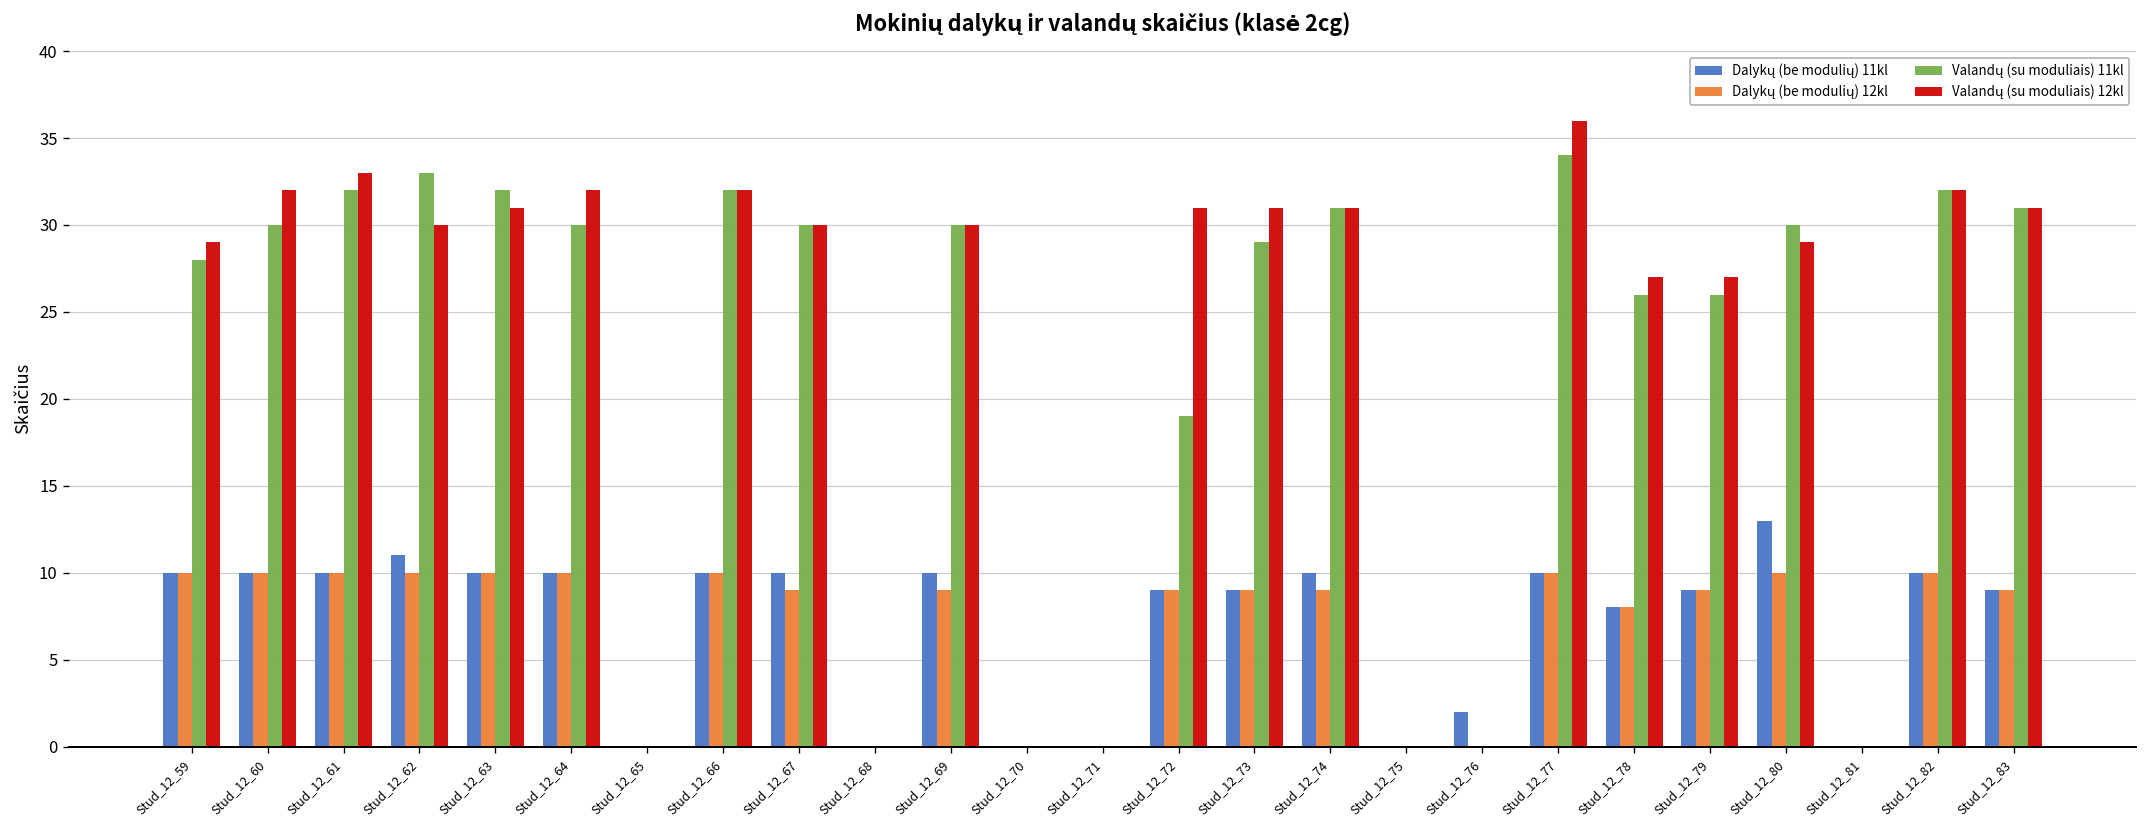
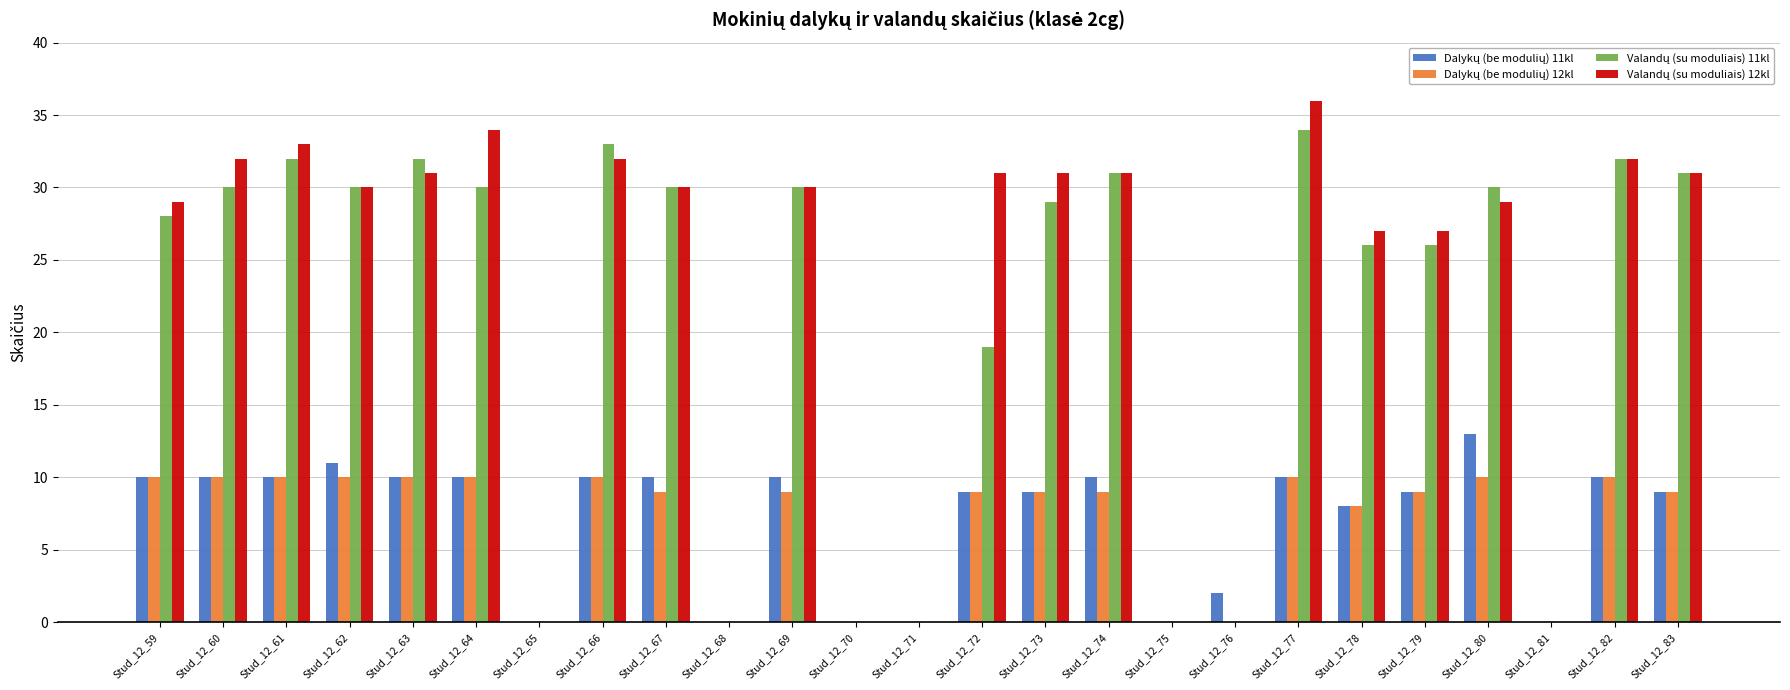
Valandų (su moduliais) 11kl, Stud_12_62: 33 -> 30
Valandų (su moduliais) 12kl, Stud_12_64: 32 -> 34
Valandų (su moduliais) 11kl, Stud_12_66: 32 -> 33
